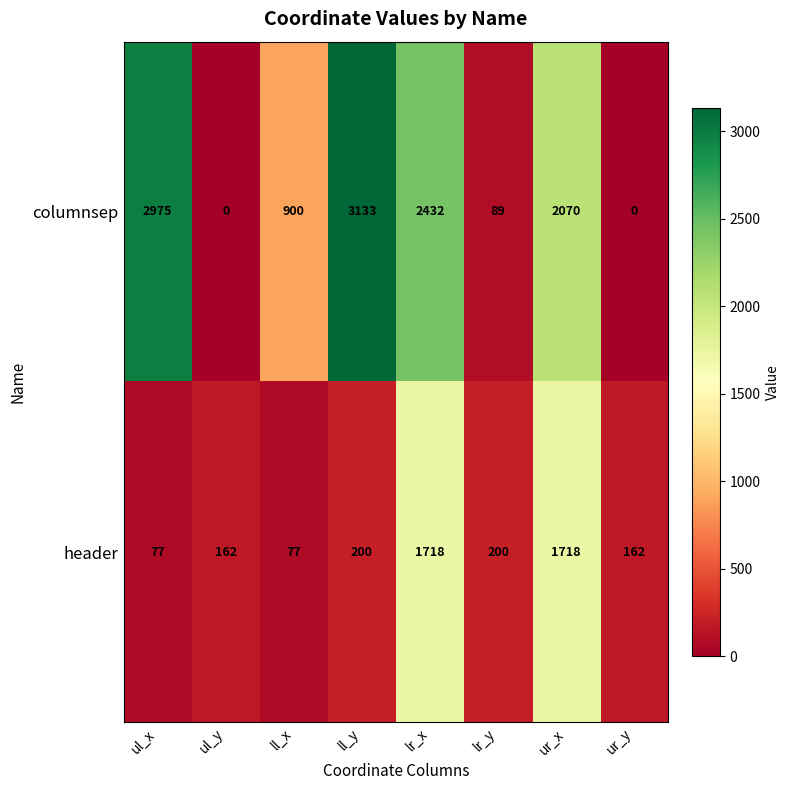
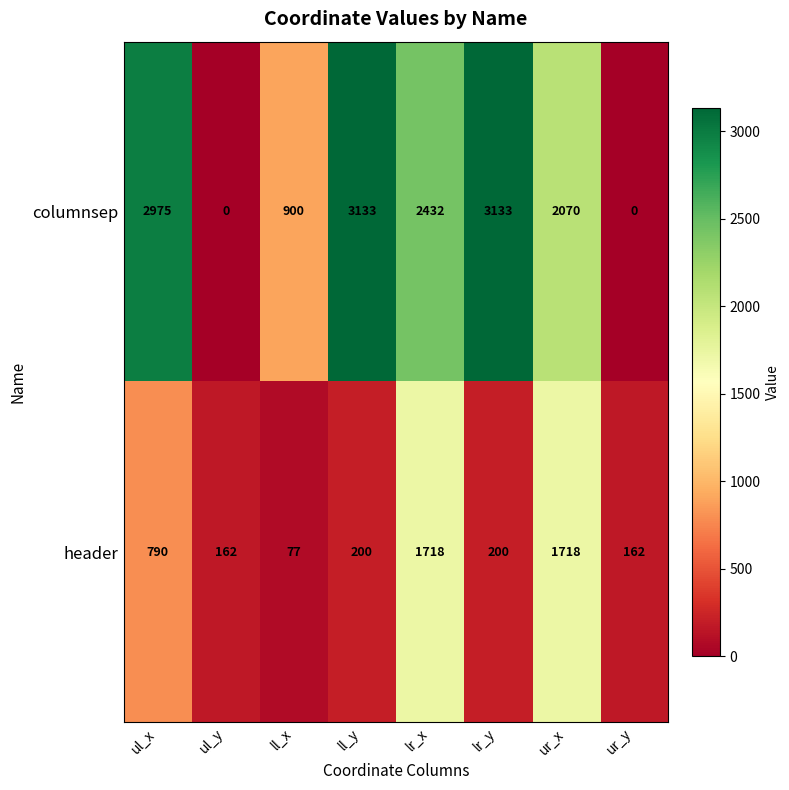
columnsep, lr_y: 89 -> 3133
header, ul_x: 77 -> 790
